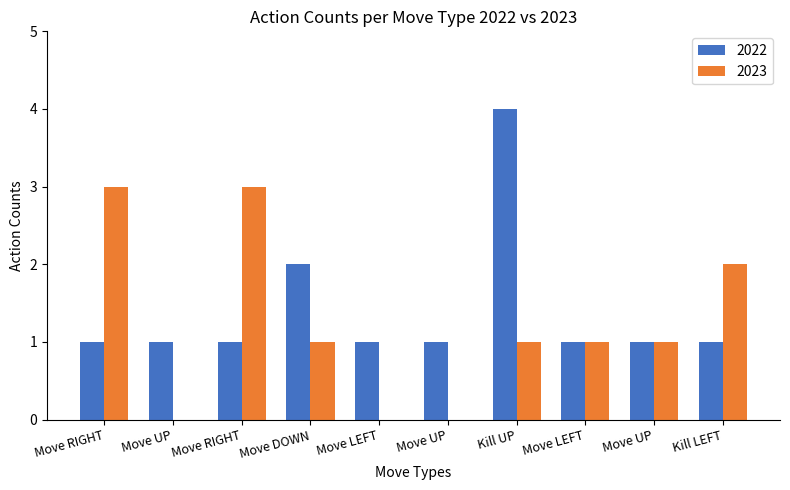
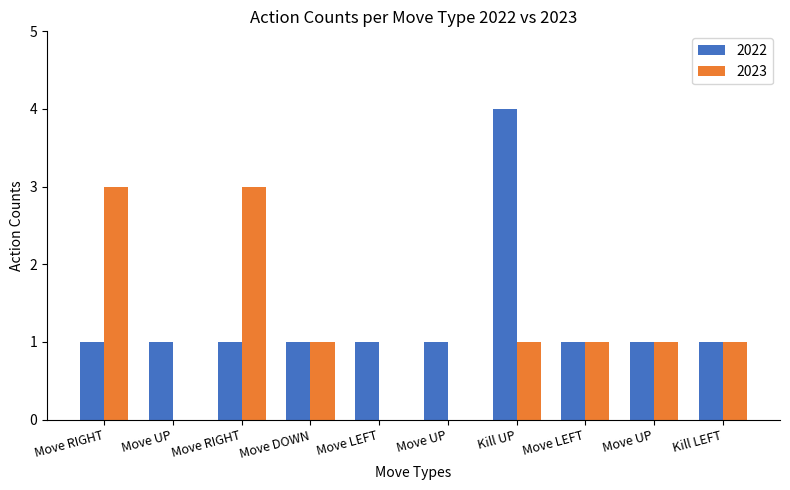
2022, Move DOWN: 2 -> 1
2023, Kill LEFT: 2 -> 1
